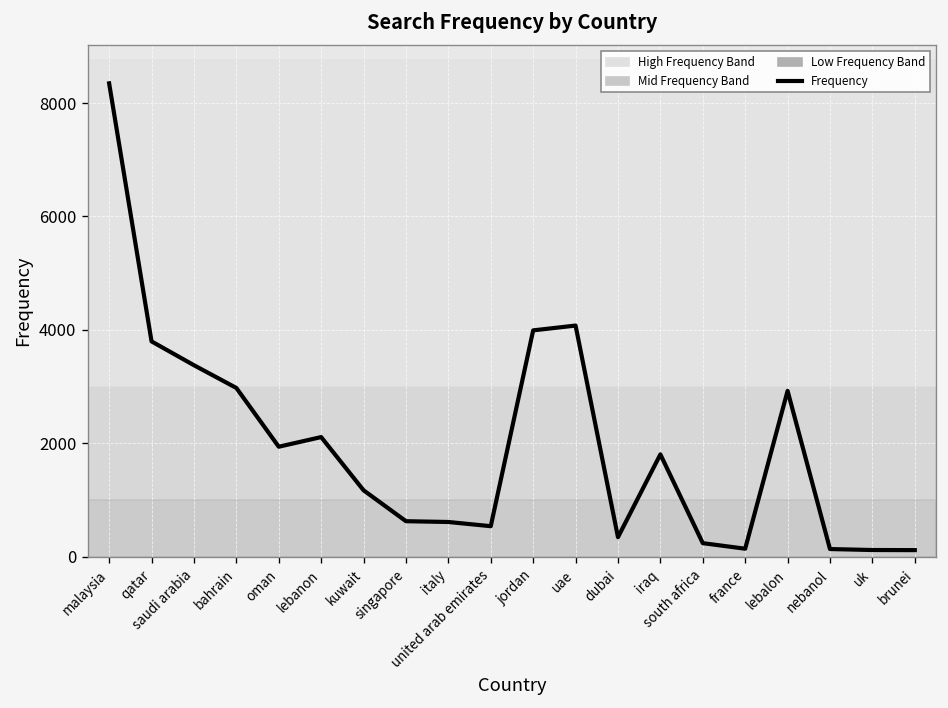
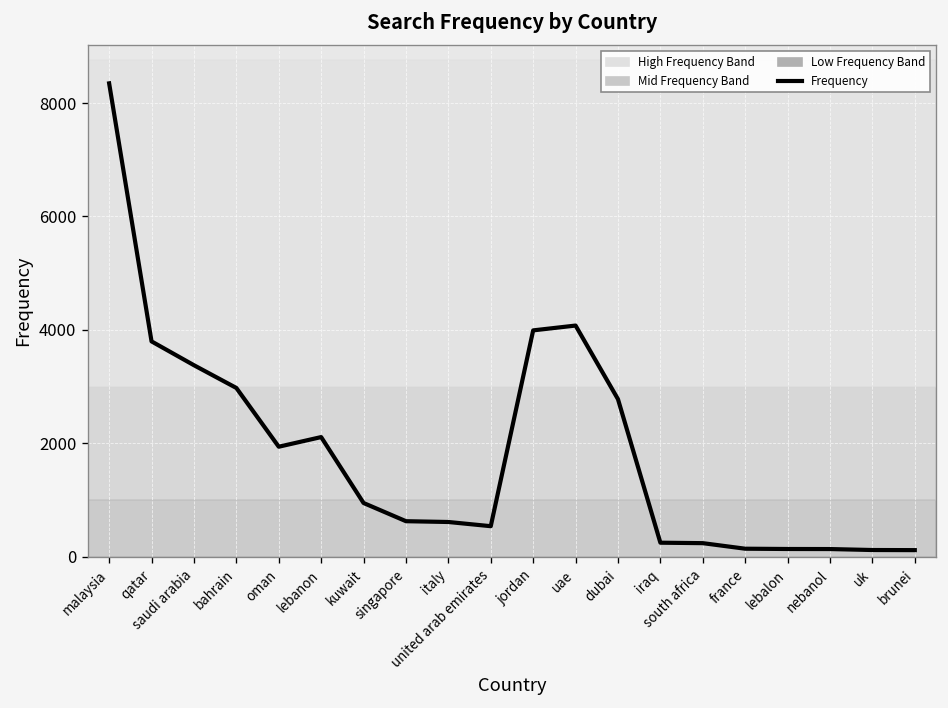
kuwait: 1200 -> 900
dubai: 300 -> 2800
iraq: 1800 -> 200
lebalon: 2900 -> 100
